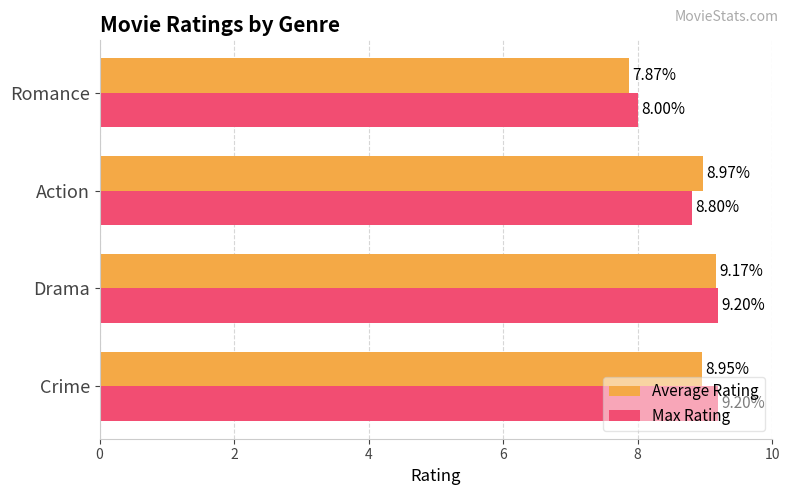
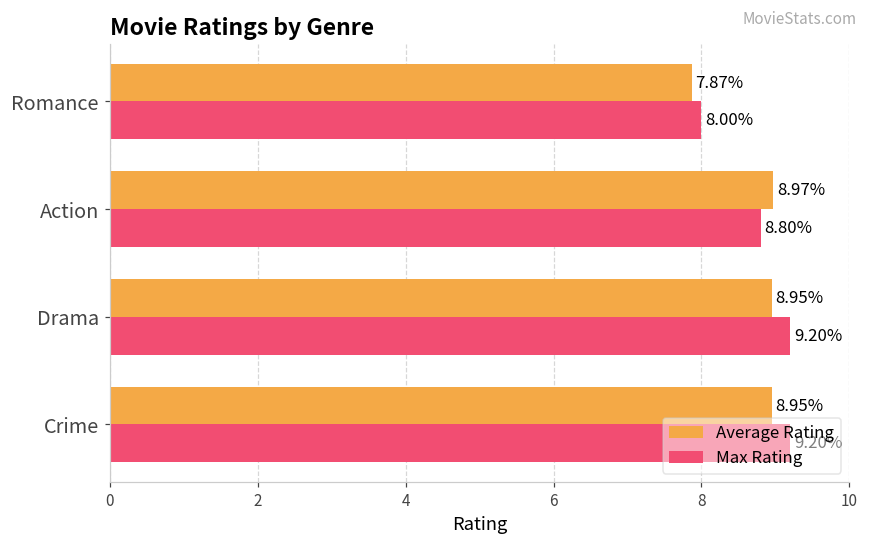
Average Rating, Drama: 9.17% -> 8.95%
